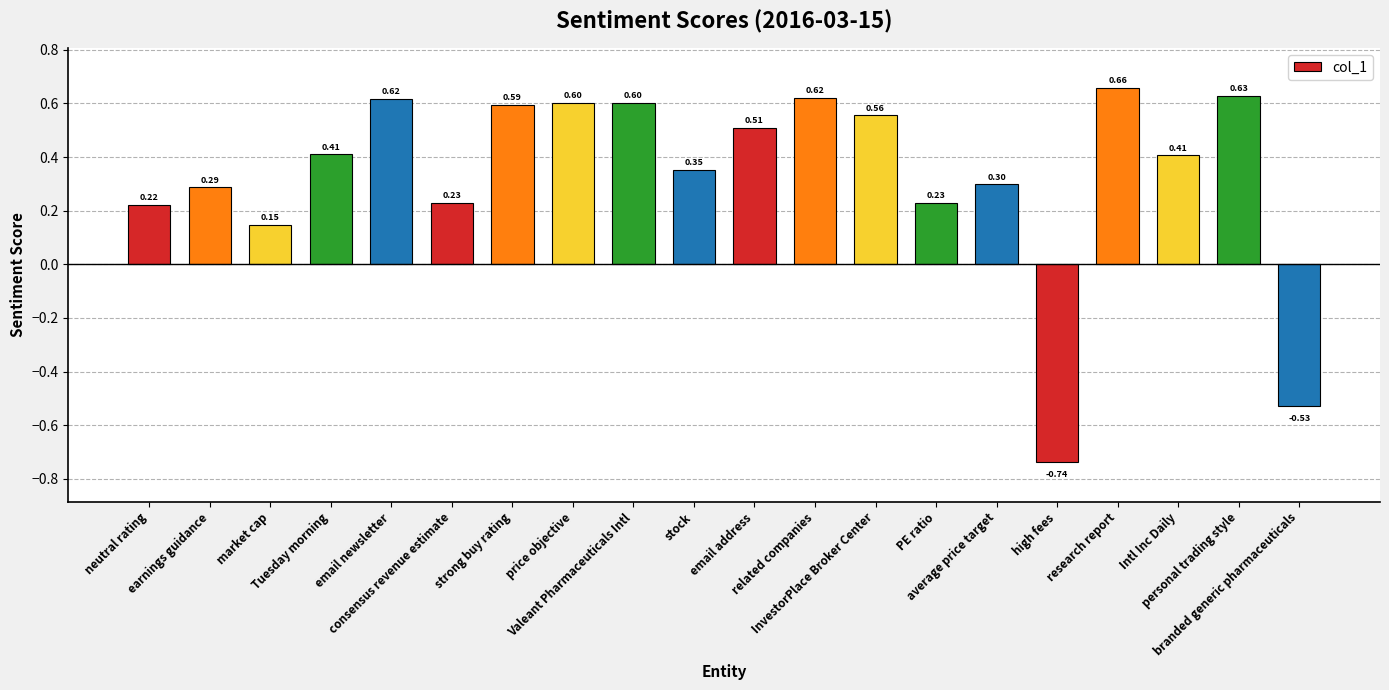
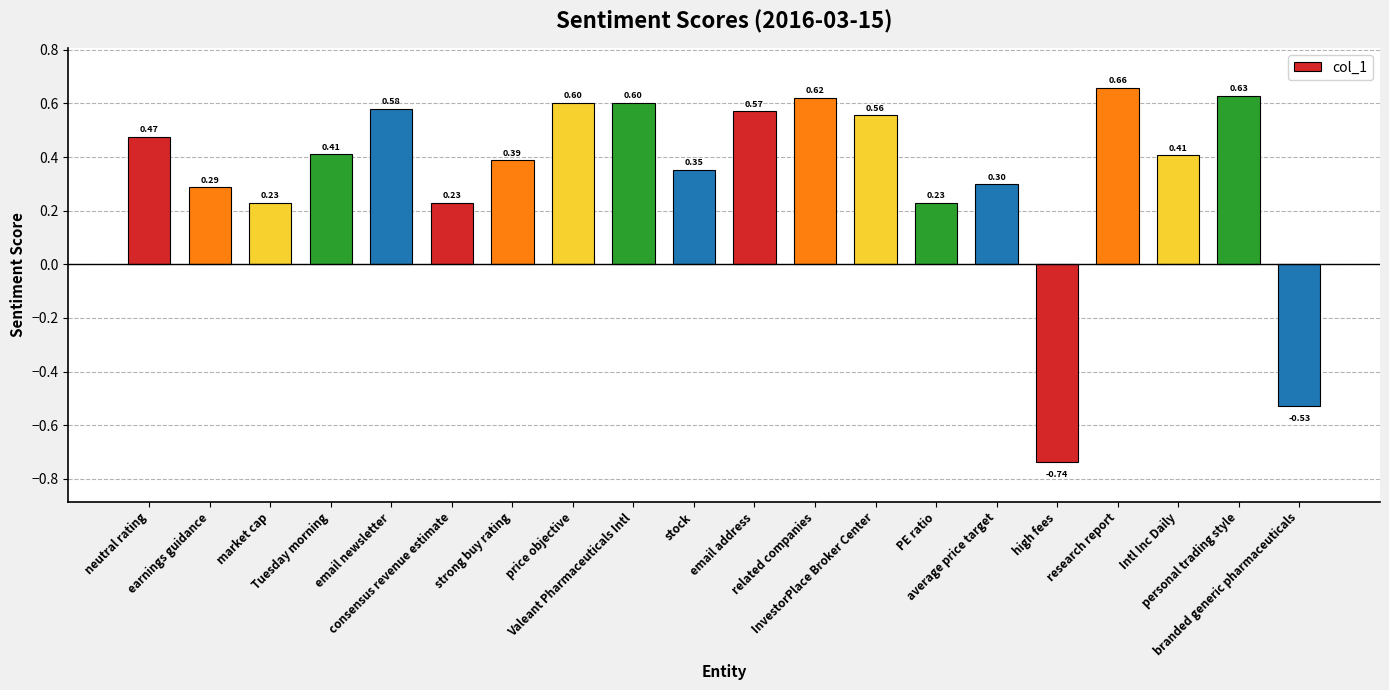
neutral rating: 0.22 -> 0.47
market cap: 0.15 -> 0.23
email newsletter: 0.62 -> 0.58
strong buy rating: 0.59 -> 0.39
email address: 0.51 -> 0.57
